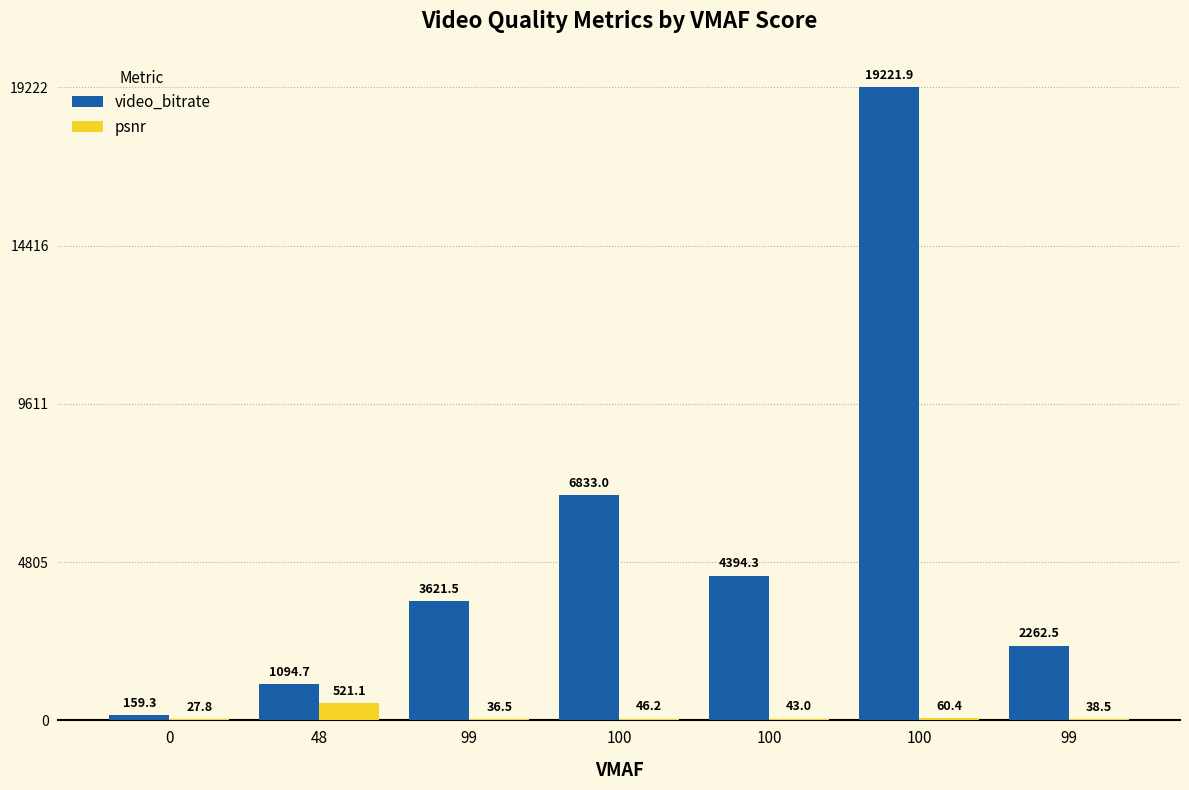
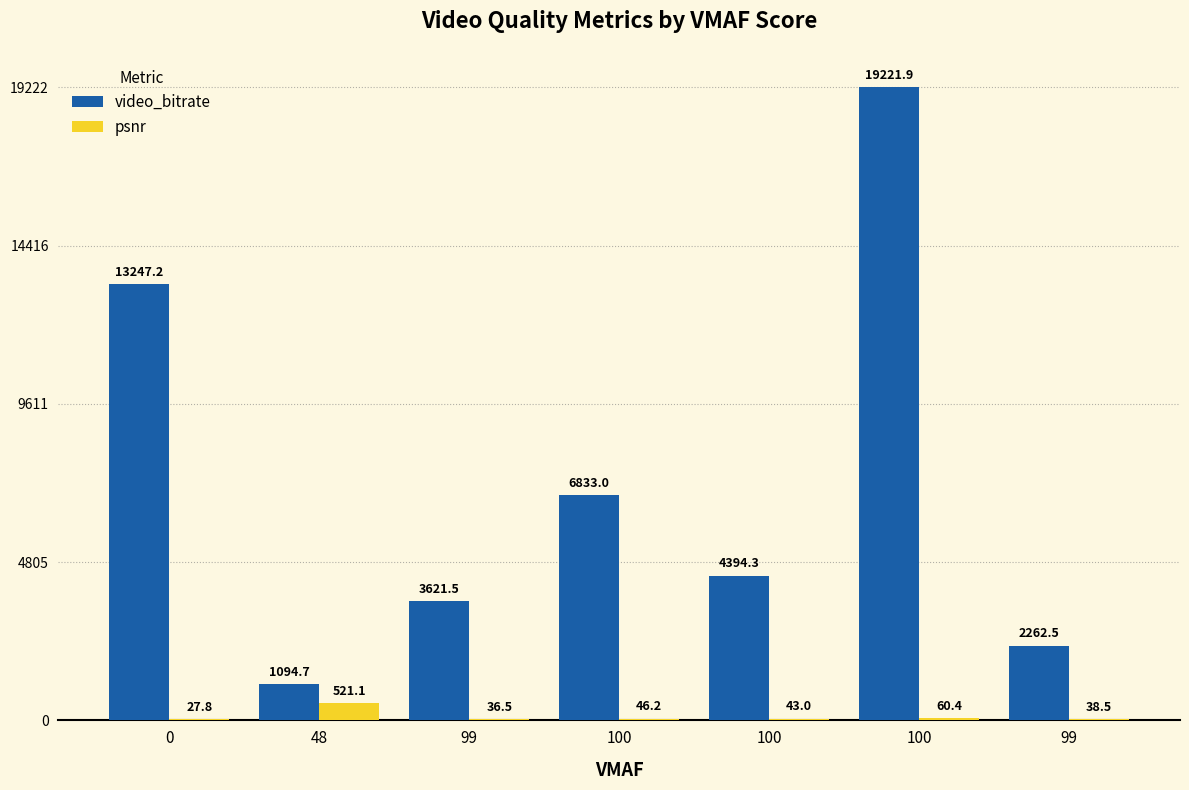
video_bitrate, 0: 159.3 -> 13247.2
